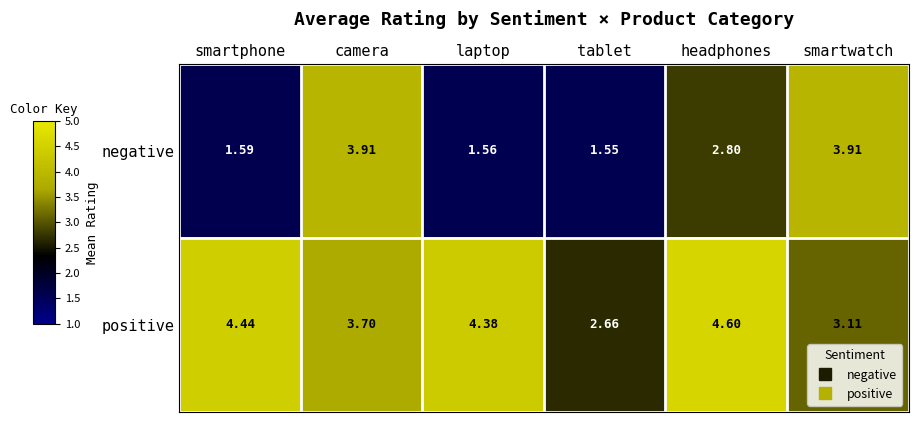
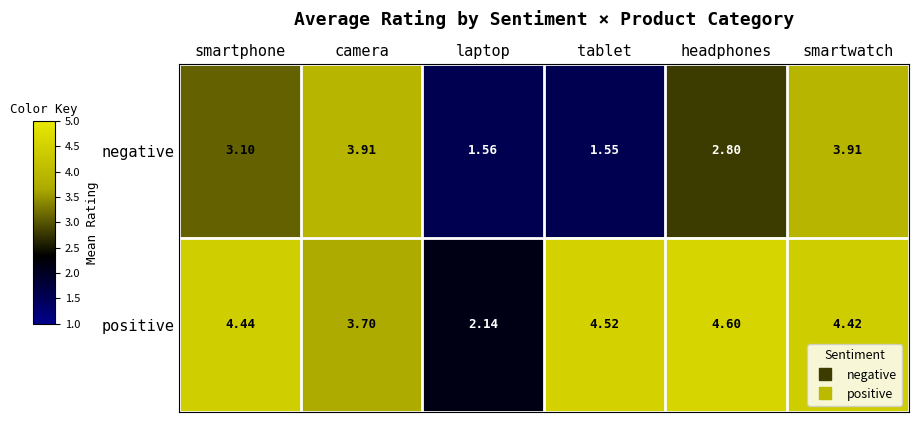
negative, smartphone: 1.59 -> 3.10
positive, laptop: 4.38 -> 2.14
positive, tablet: 2.66 -> 4.52
positive, smartwatch: 3.11 -> 4.42
